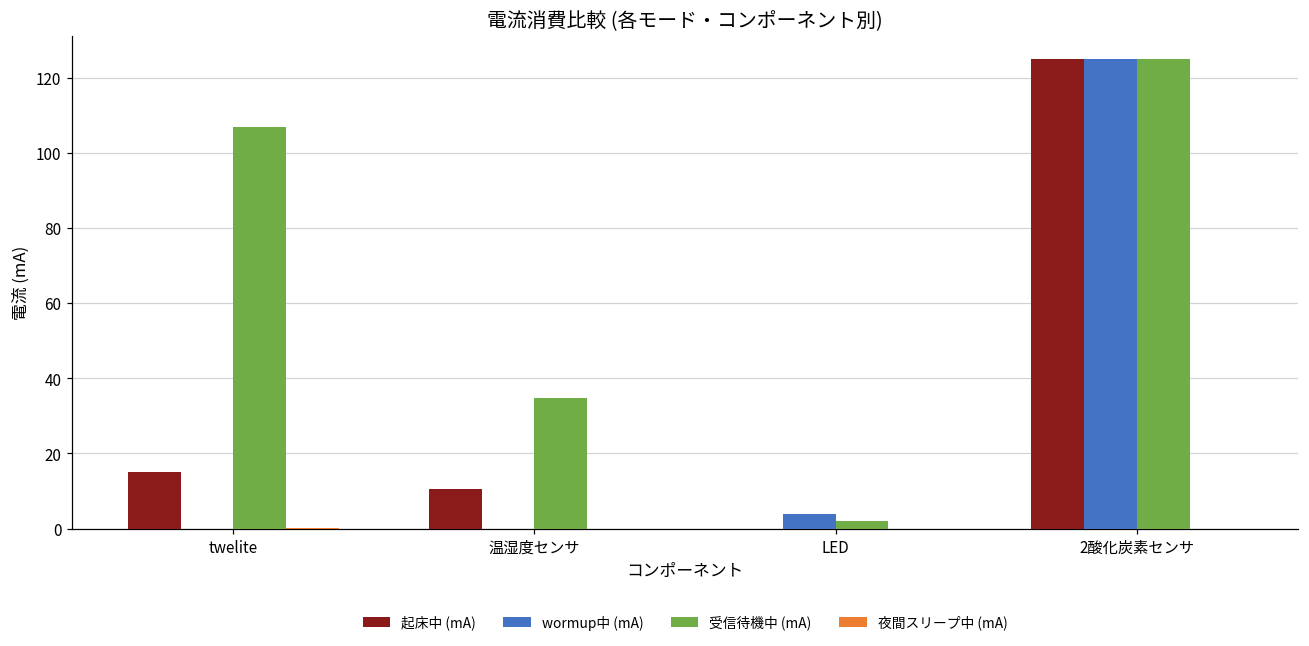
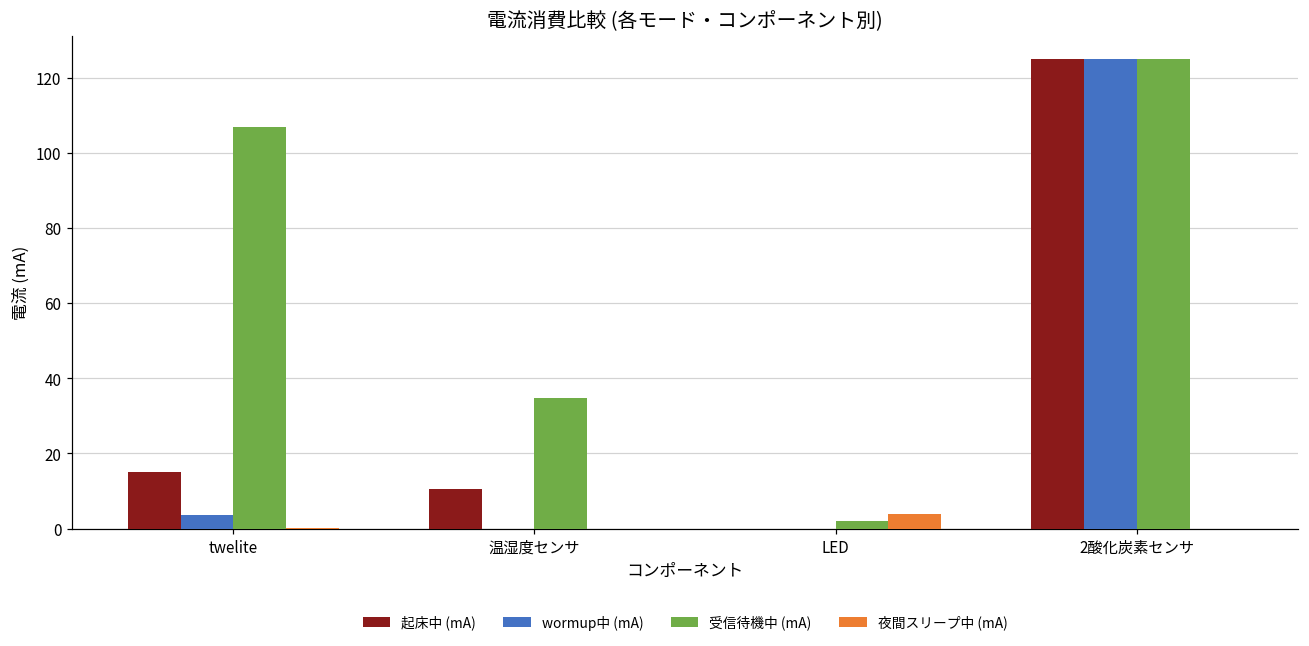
wormup中 (mA), twelite: 0 -> 4
wormup中 (mA), LED: 4 -> 0
夜間スリープ中 (mA), LED: 0 -> 4
